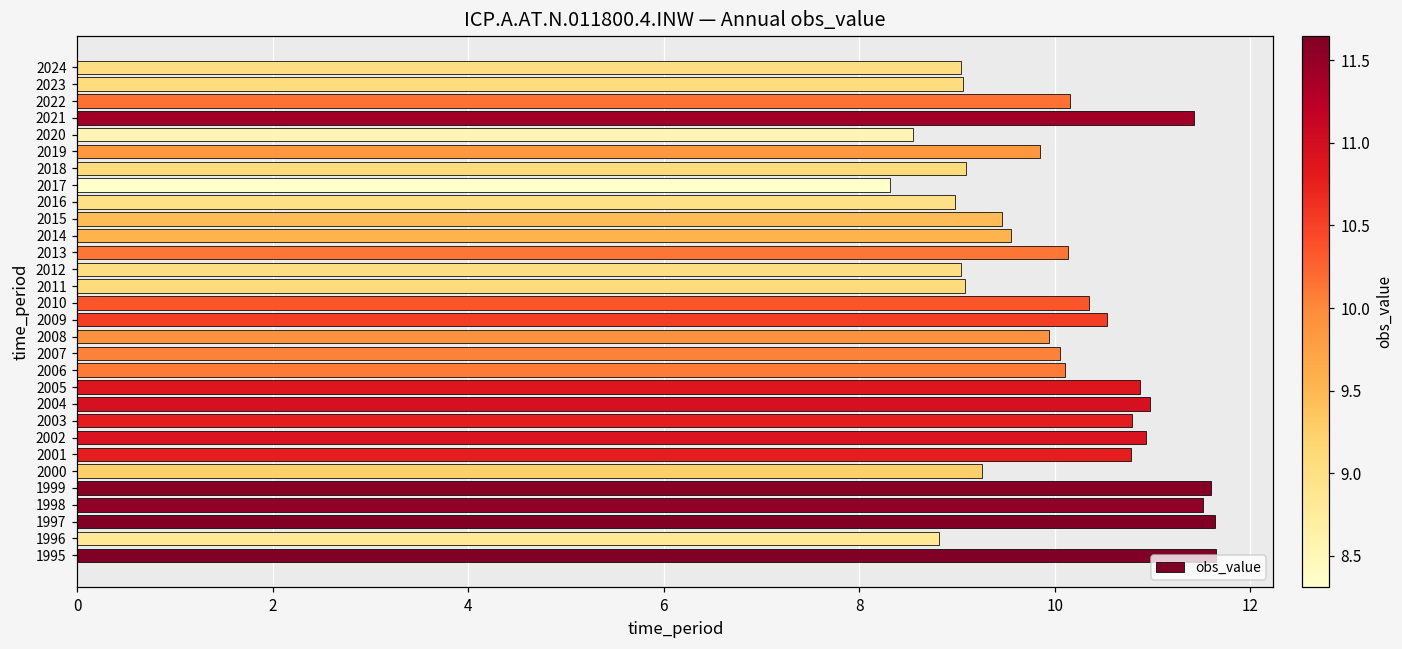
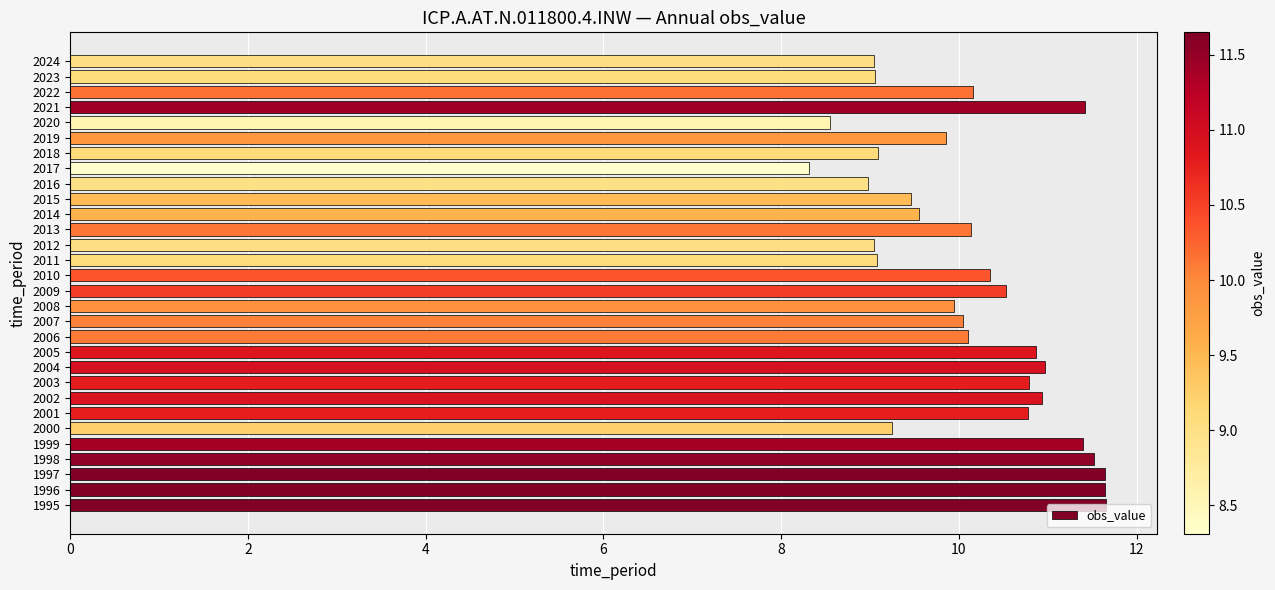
1999: 11.6 -> 11.4
1996: 8.8 -> 11.6
